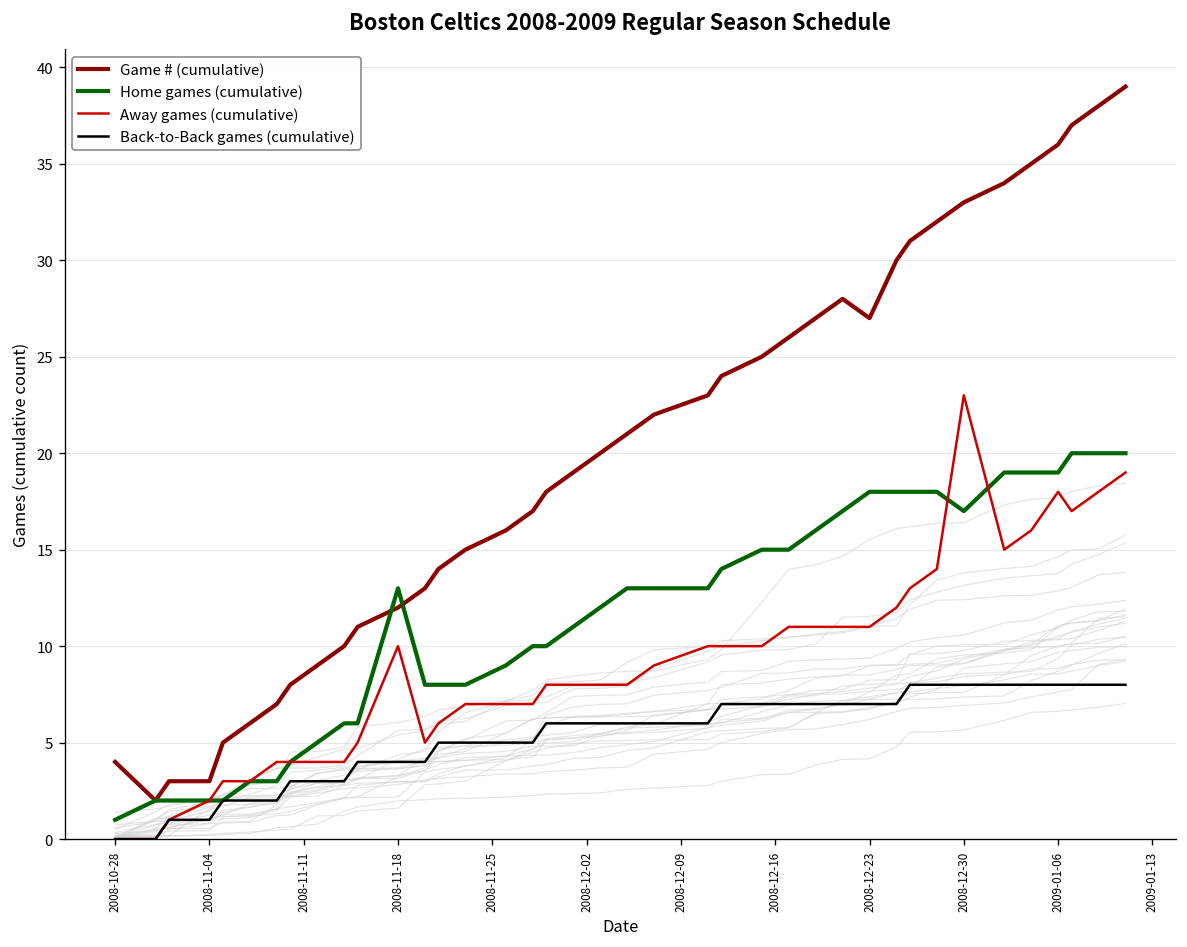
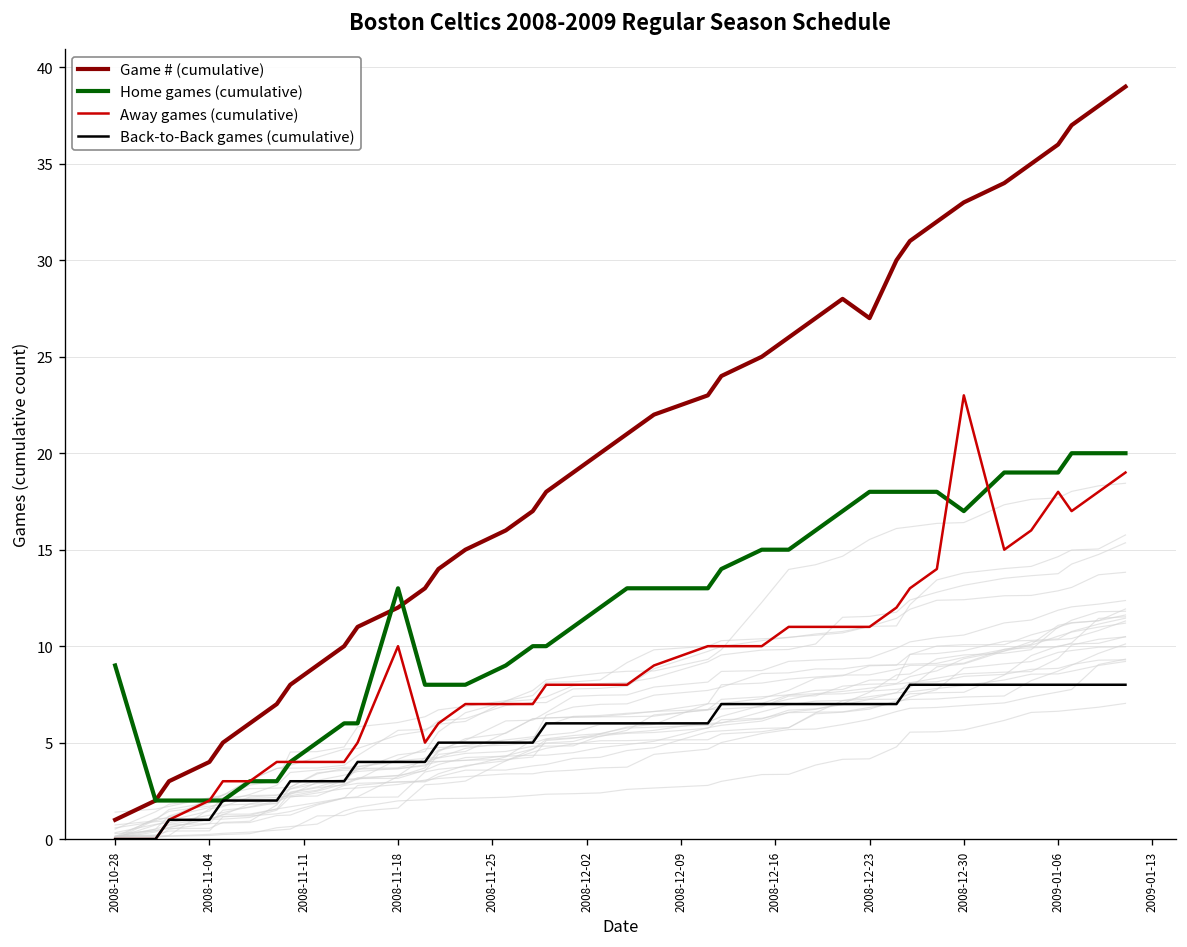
Game # (cumulative), 2008-10-28: 4 -> 1
Home games (cumulative), 2008-10-28: 1 -> 9
Game # (cumulative), 2008-11-04: 3 -> 4
